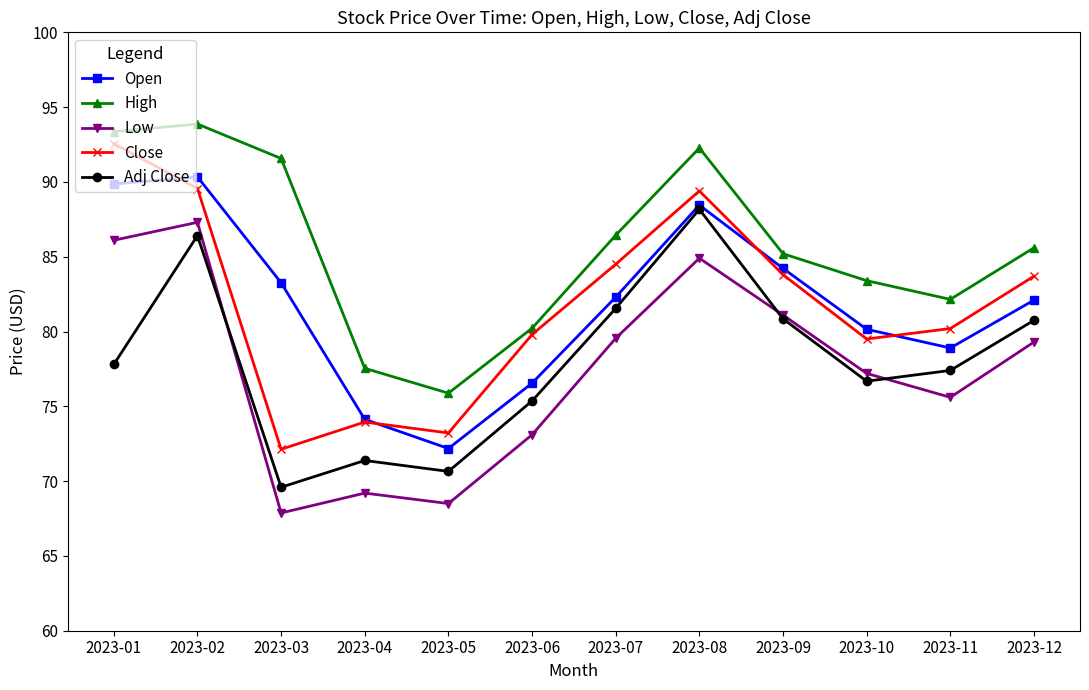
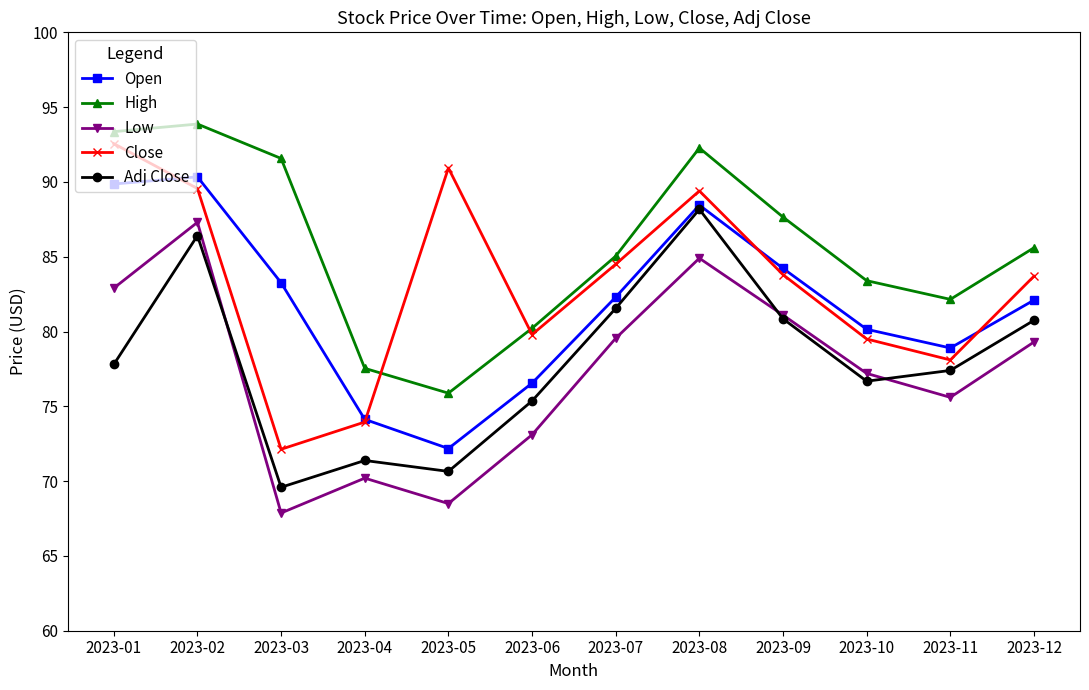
Low, 2023-01: 86.1 -> 82.9
Low, 2023-04: 69.2 -> 70.2
Close, 2023-05: 73.2 -> 90.9
High, 2023-07: 86.4 -> 85.0
High, 2023-09: 85.2 -> 87.7
Close, 2023-11: 80.2 -> 78.1
